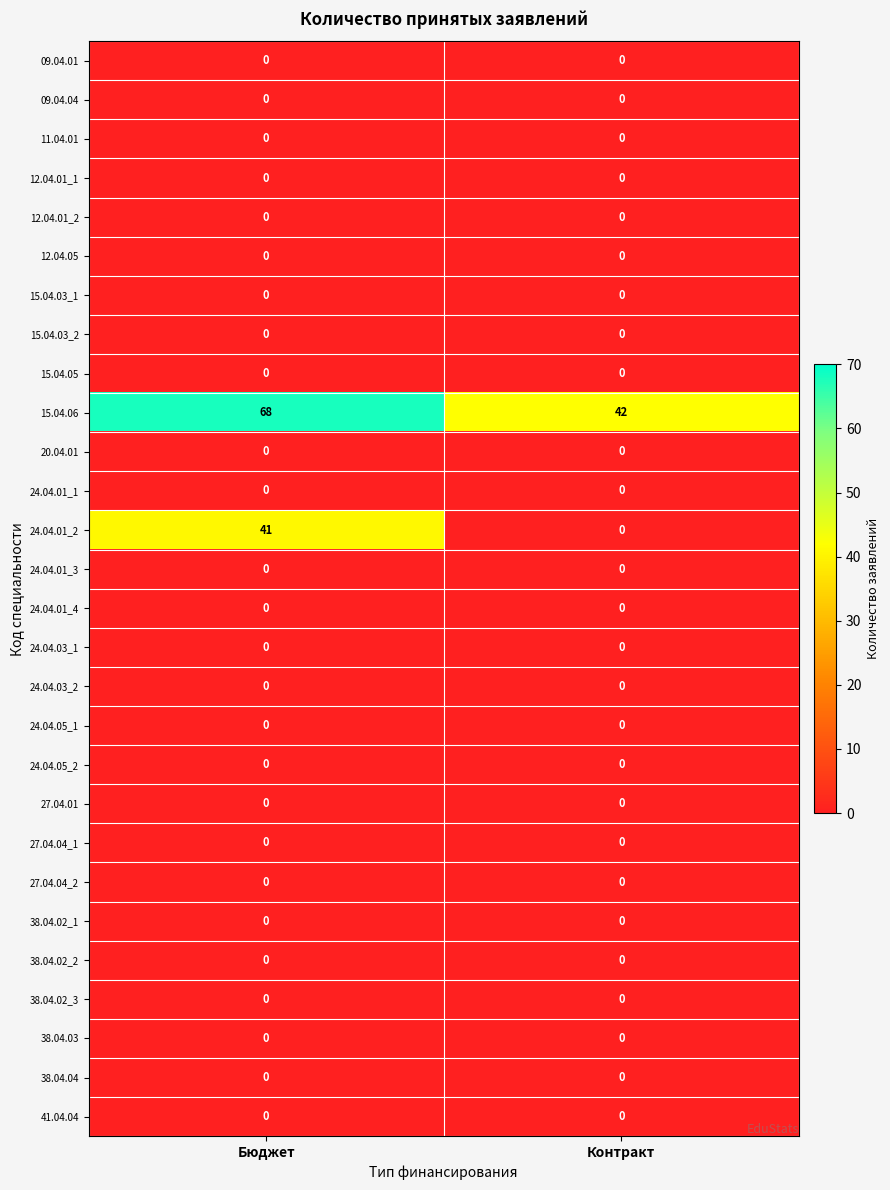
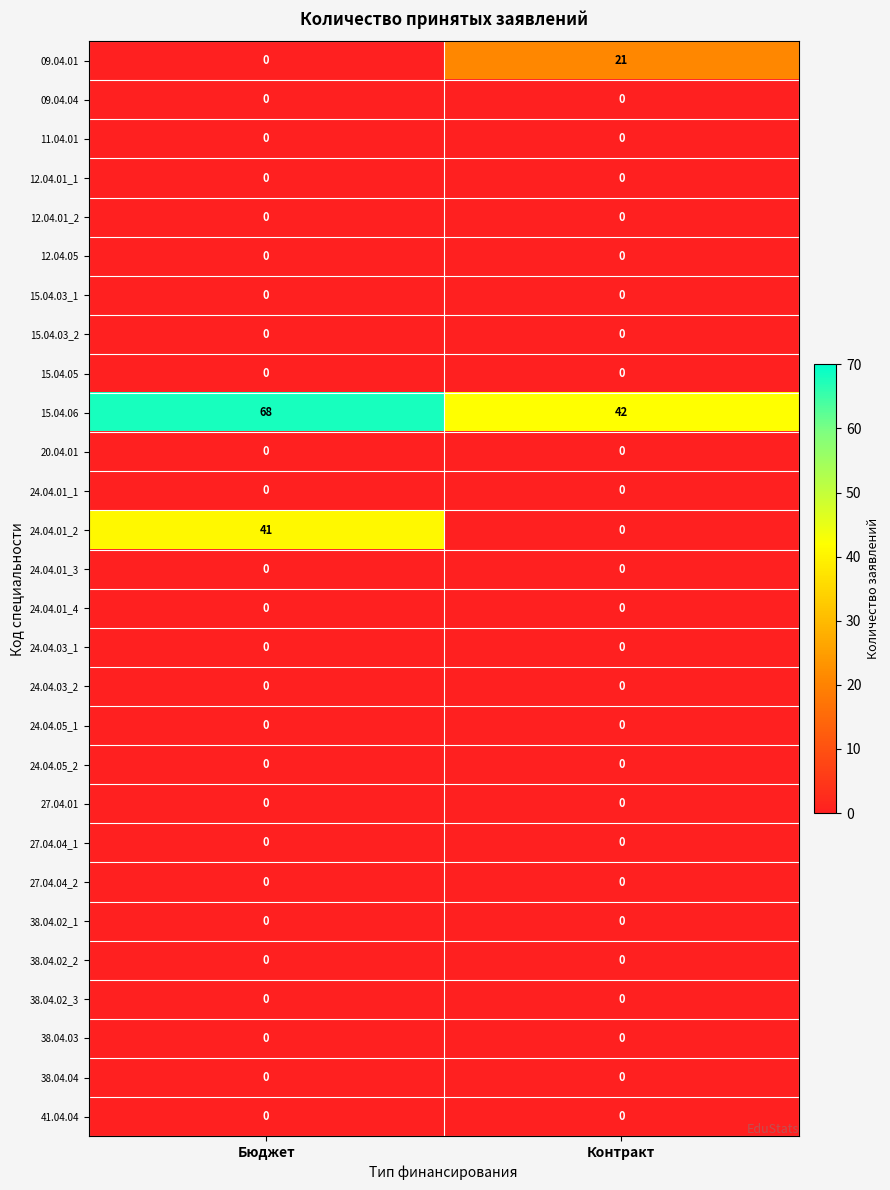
09.04.01, Контракт: 0 -> 21
